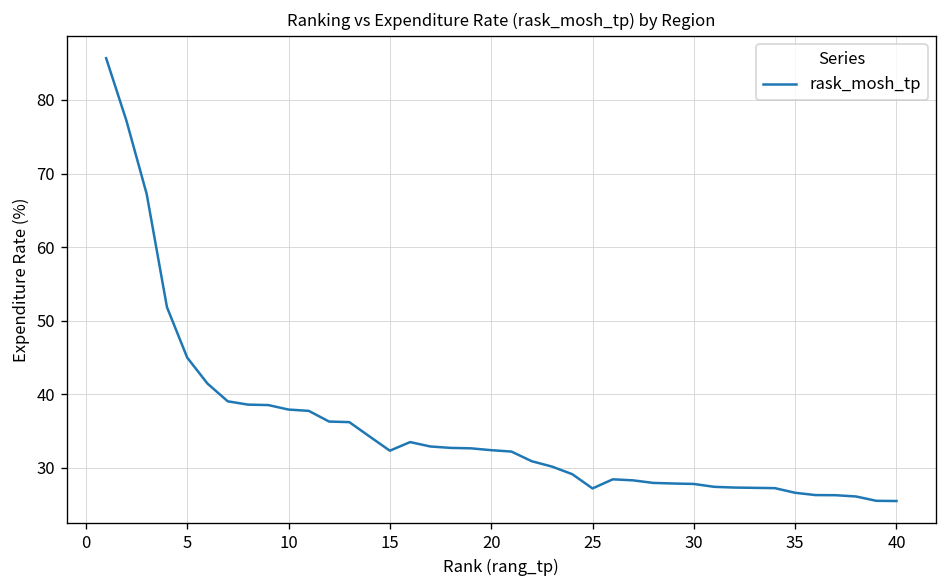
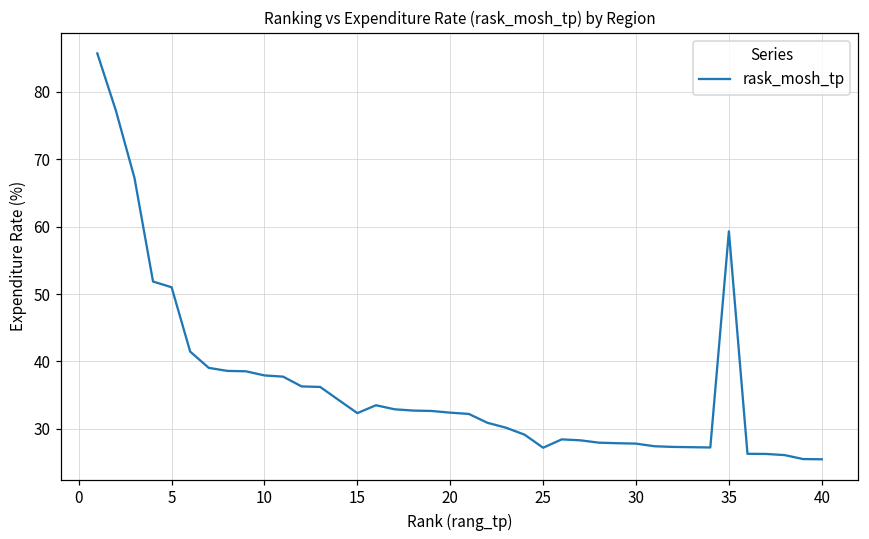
5: 45 -> 51
35: 27 -> 59
